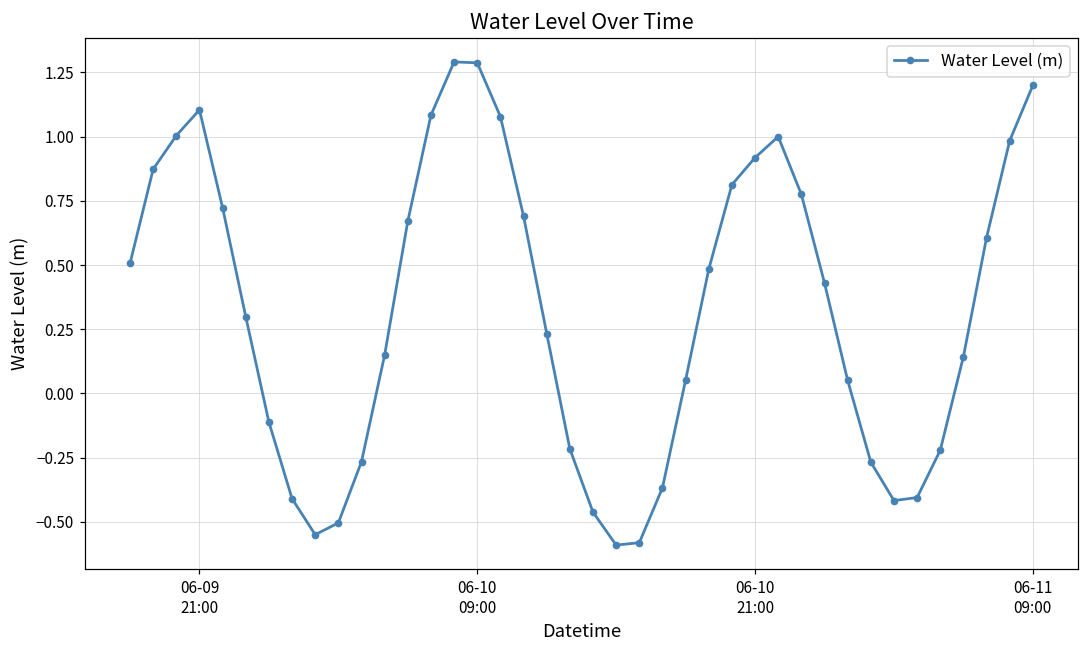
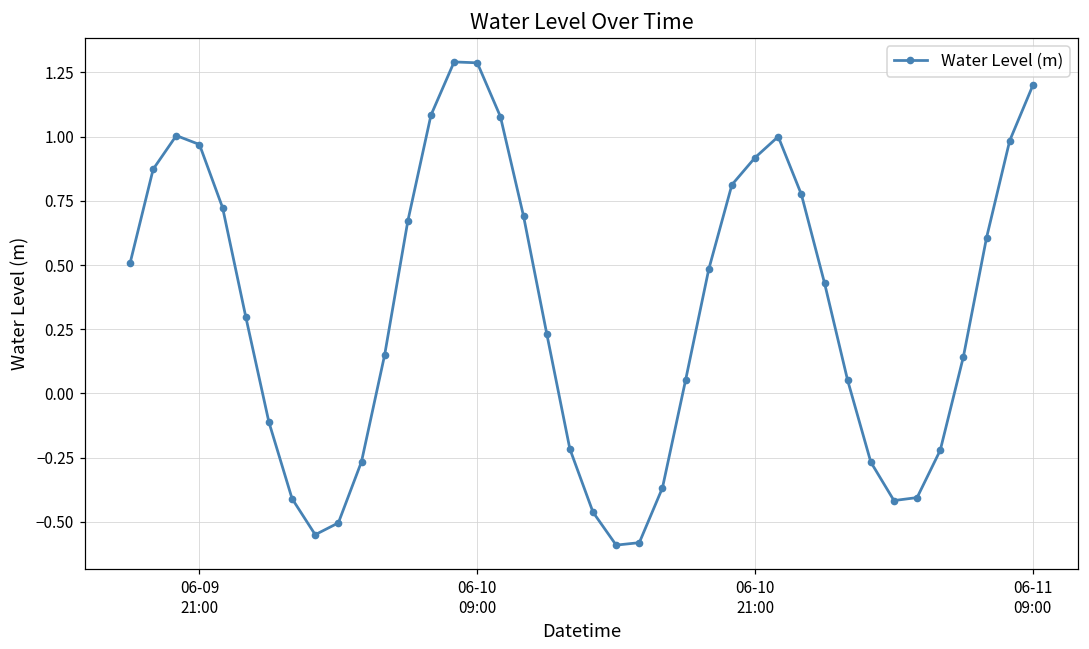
06-09 21:00: 1.10 -> 0.97
